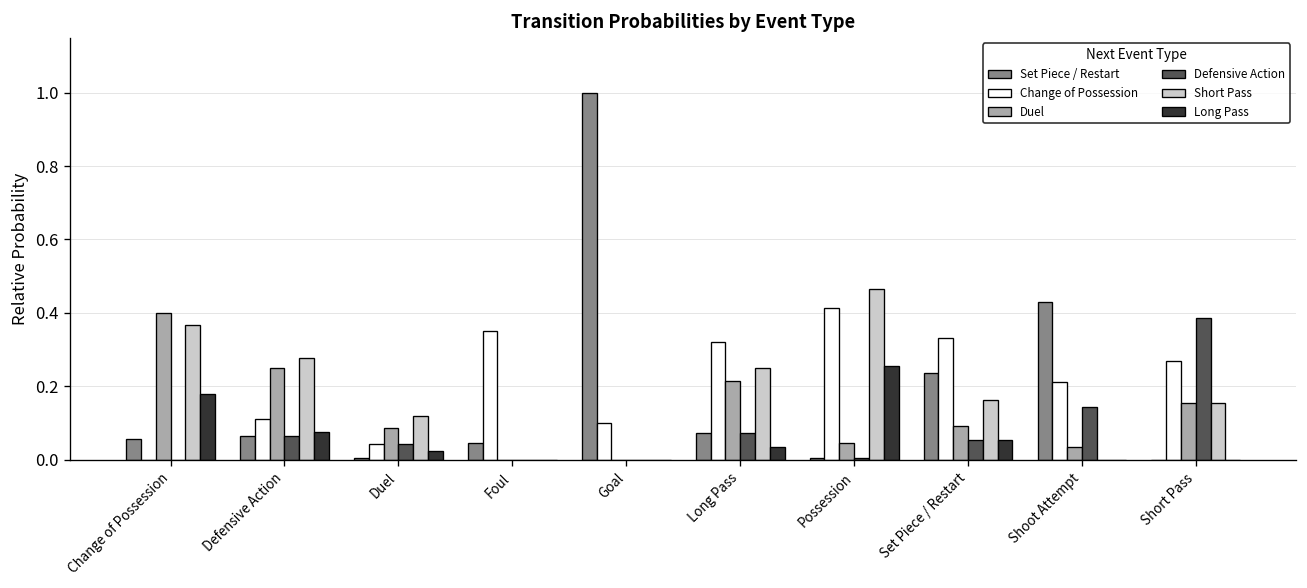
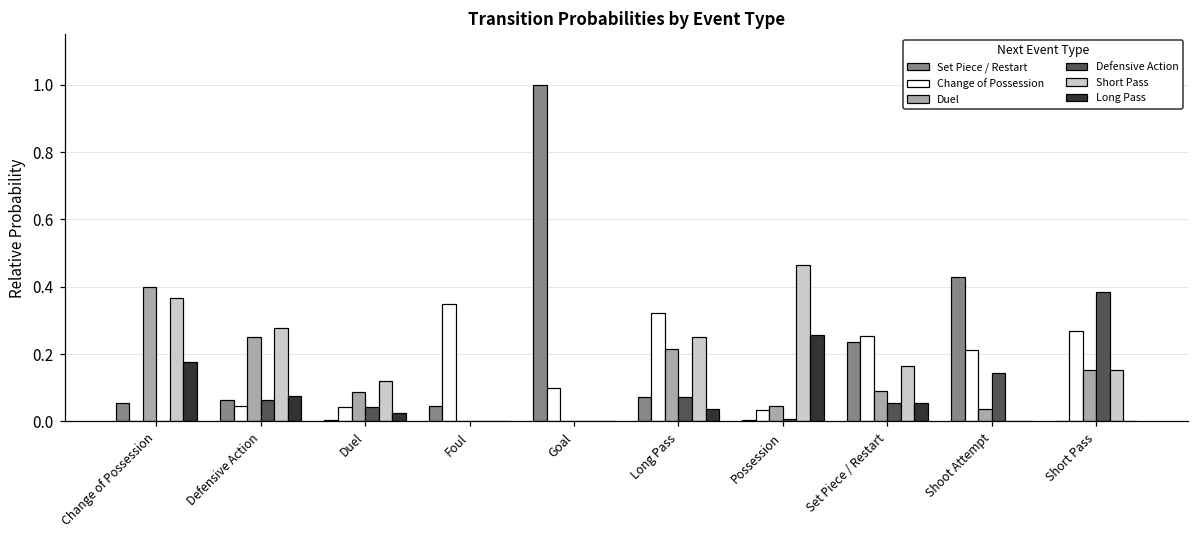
Change of Possession, Defensive Action: 0.11 -> 0.05
Change of Possession, Possession: 0.41 -> 0.03
Change of Possession, Set Piece / Restart: 0.33 -> 0.25
